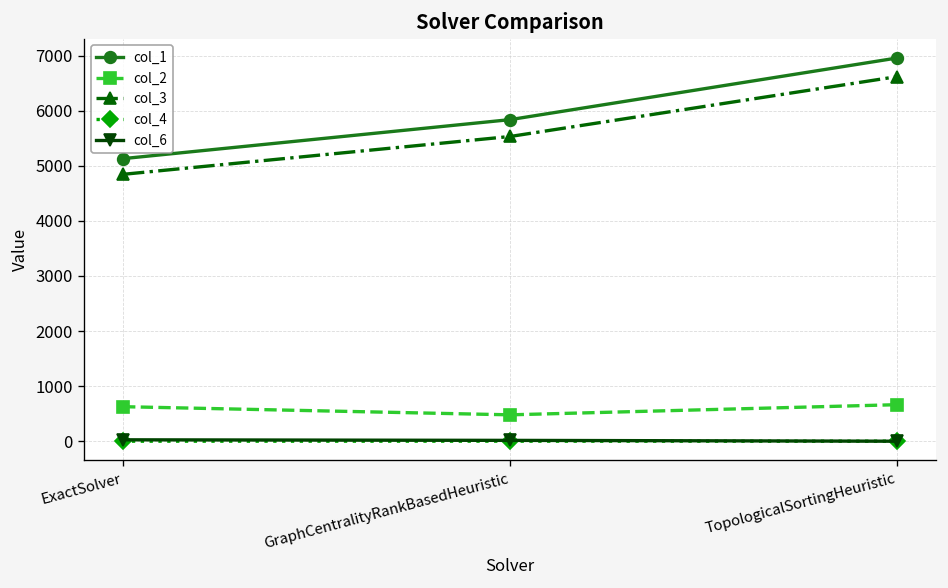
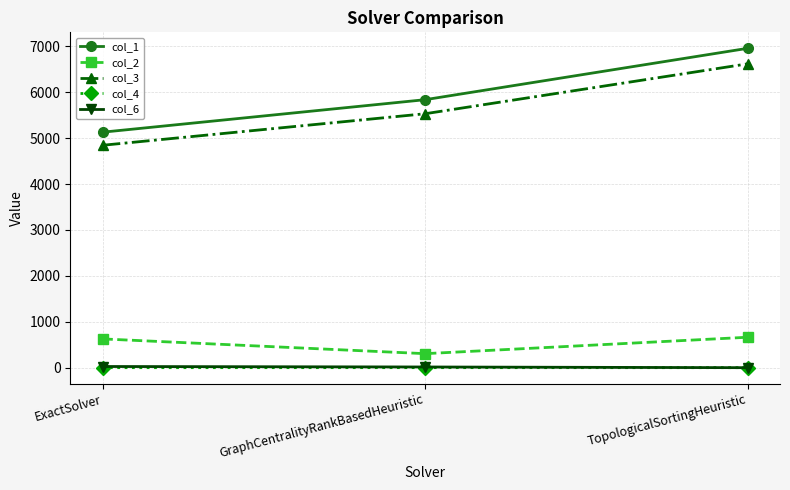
col_2, GraphCentralityRankBasedHeuristic: 500 -> 300
